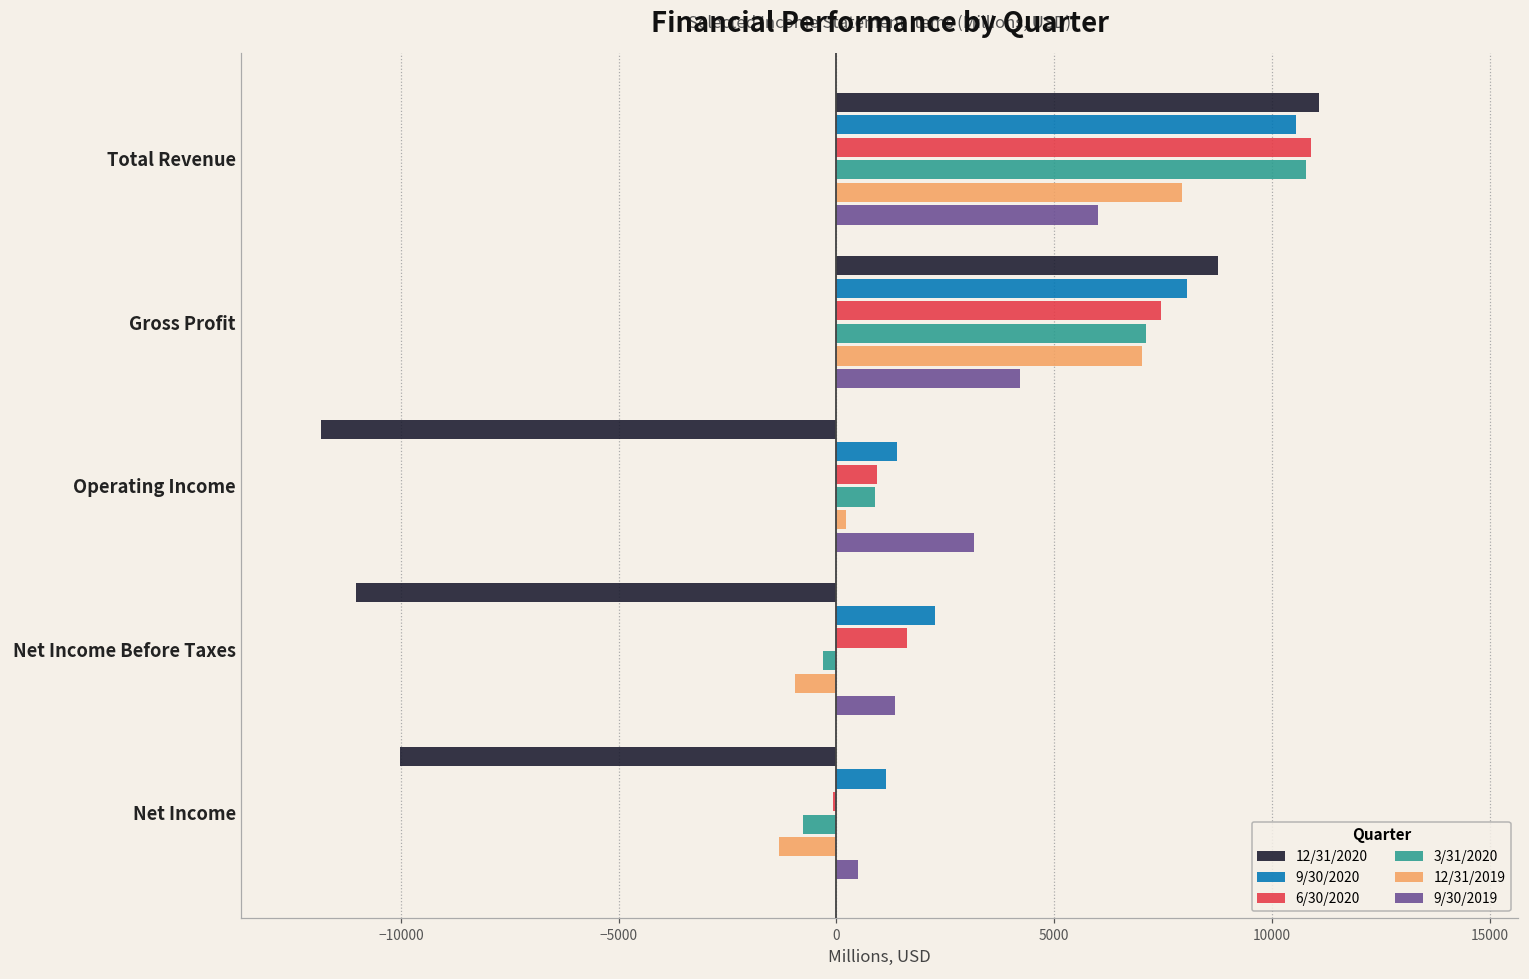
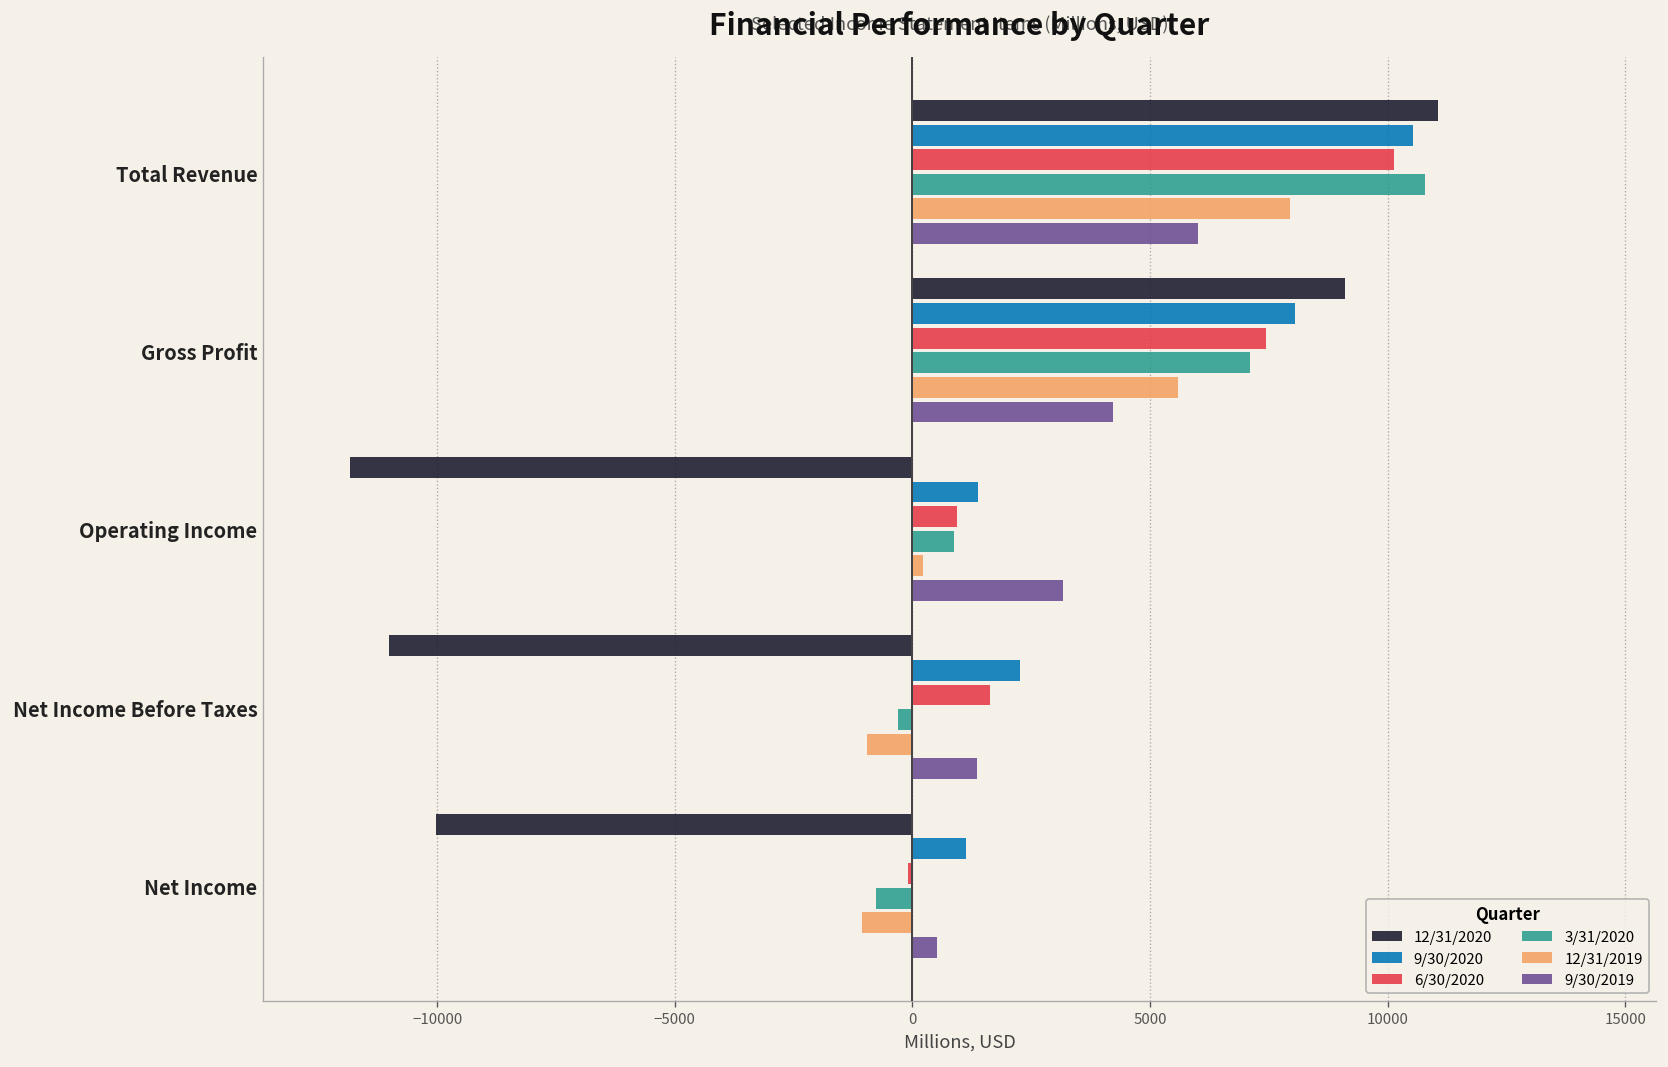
6/30/2020, Total Revenue: 10900 -> 10100
12/31/2020, Gross Profit: 8800 -> 9100
12/31/2019, Gross Profit: 7000 -> 5600
12/31/2019, Net Income: -1300 -> -1100
